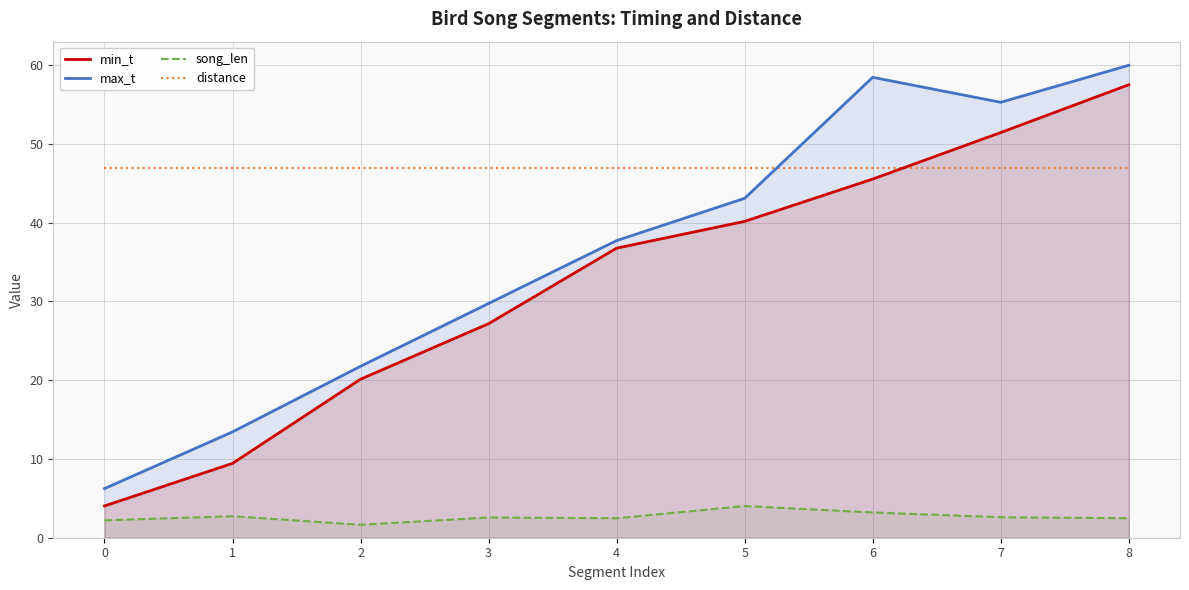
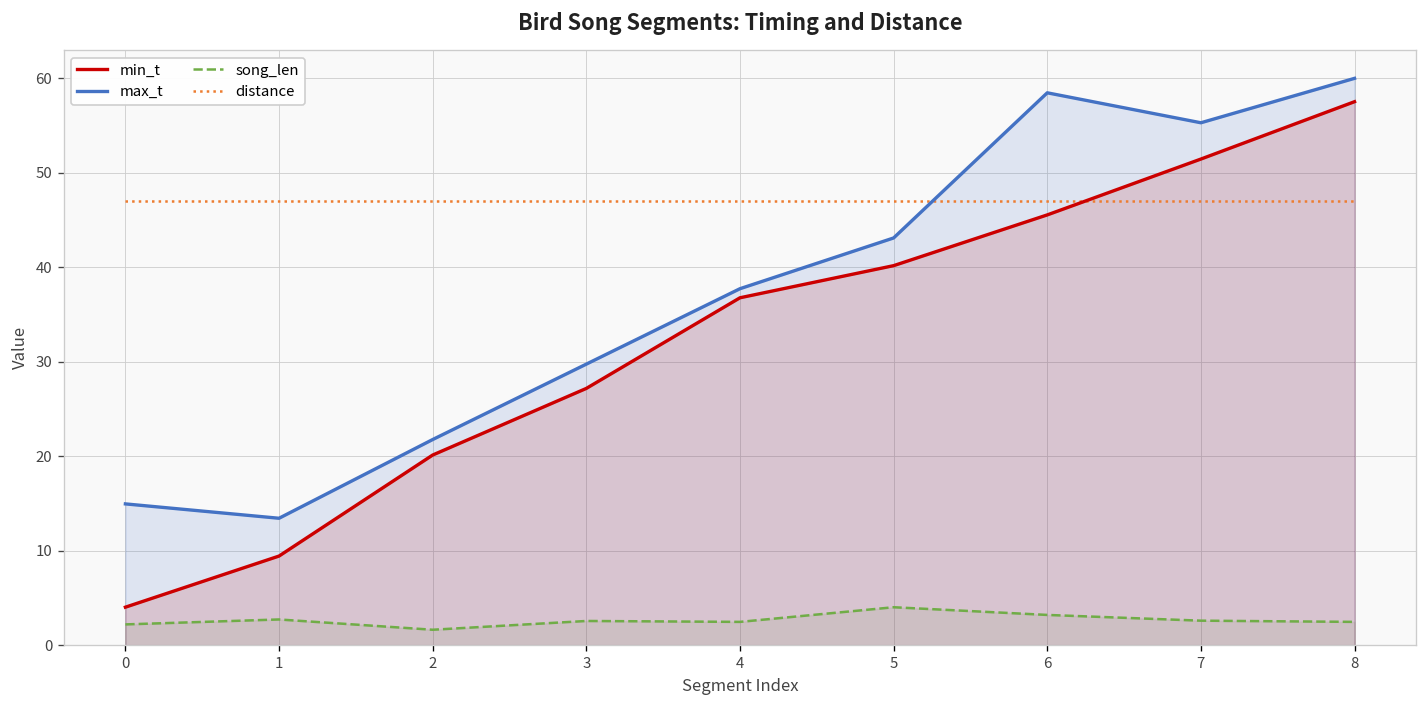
max_t, 0: 6 -> 15
